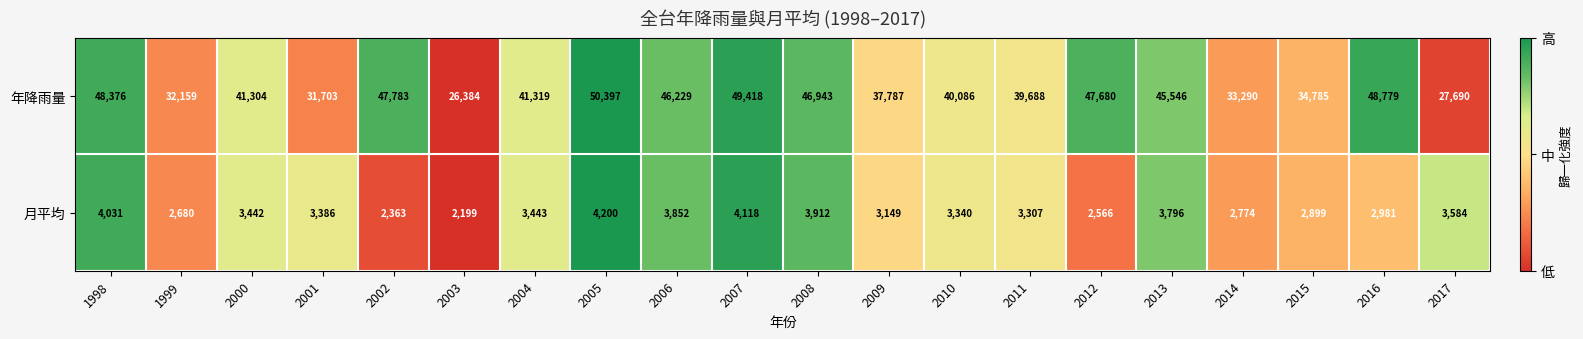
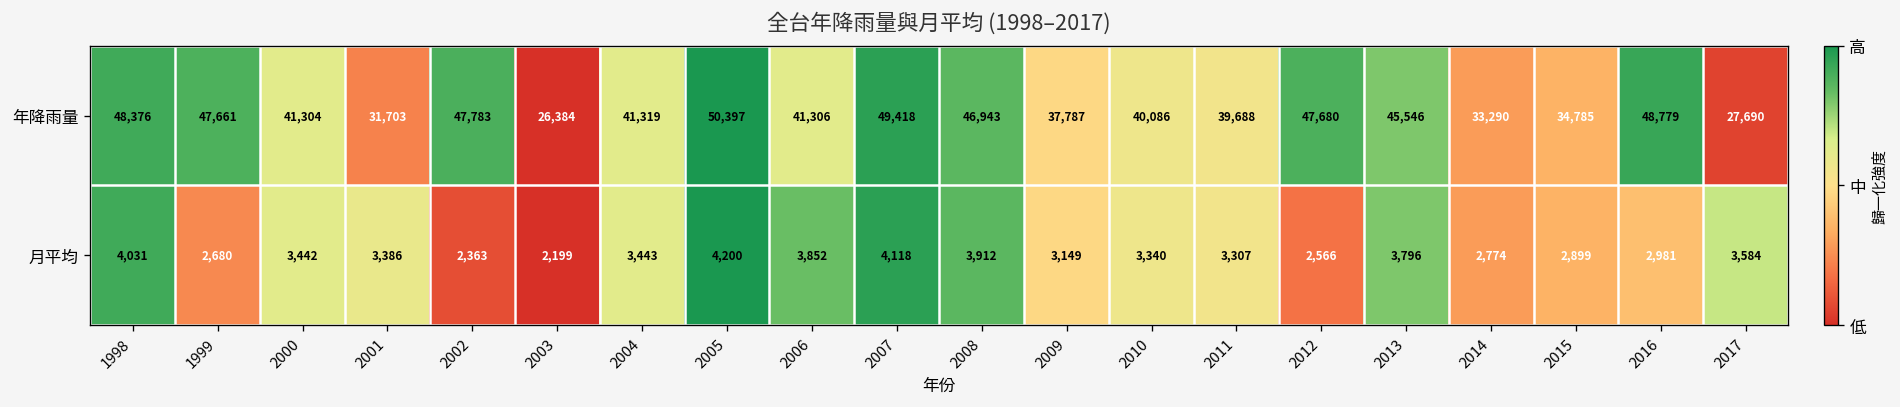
年降雨量, 1999: 32,159 -> 47,661
年降雨量, 2006: 46,229 -> 41,306
